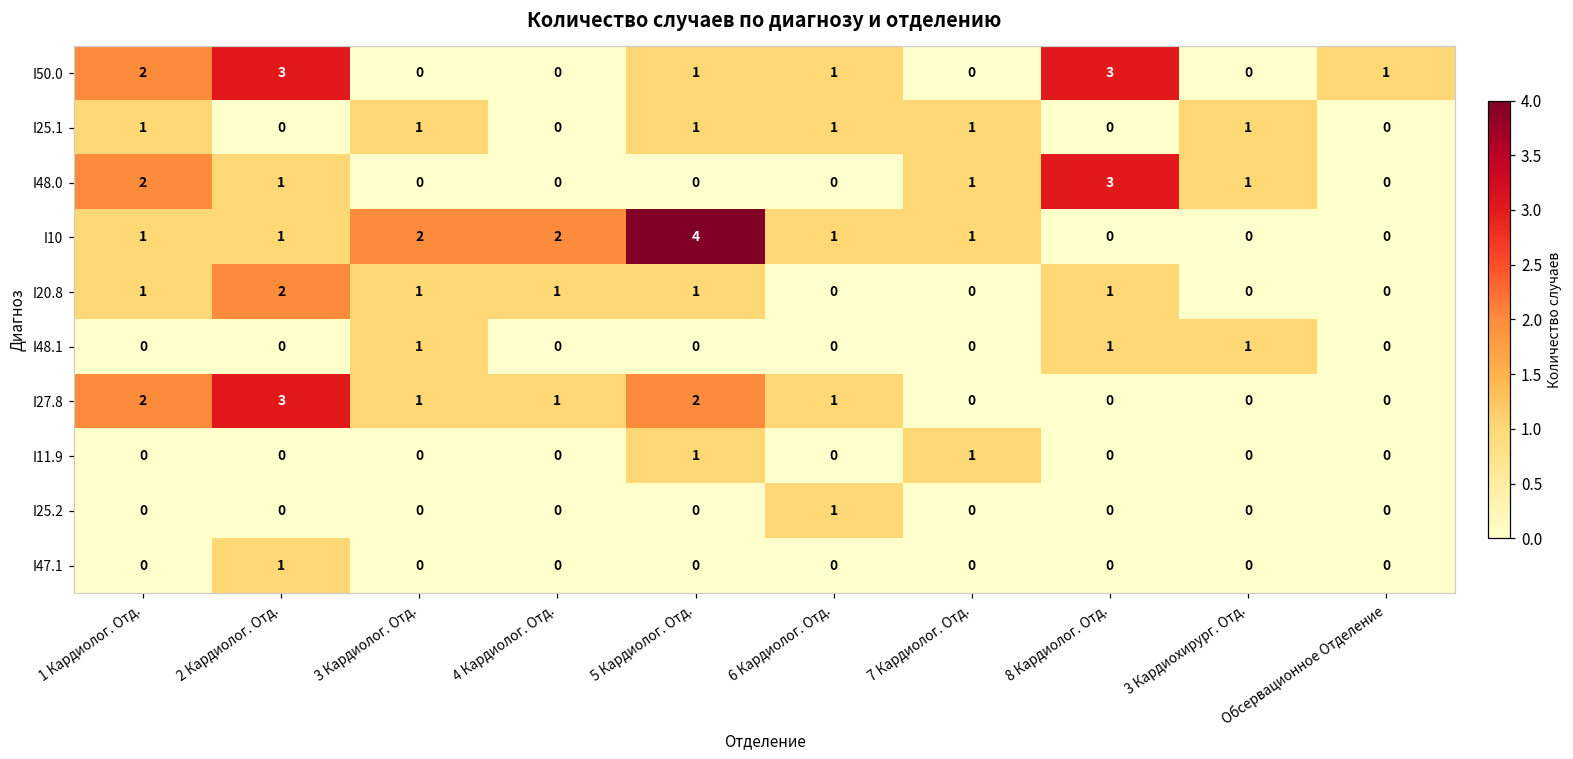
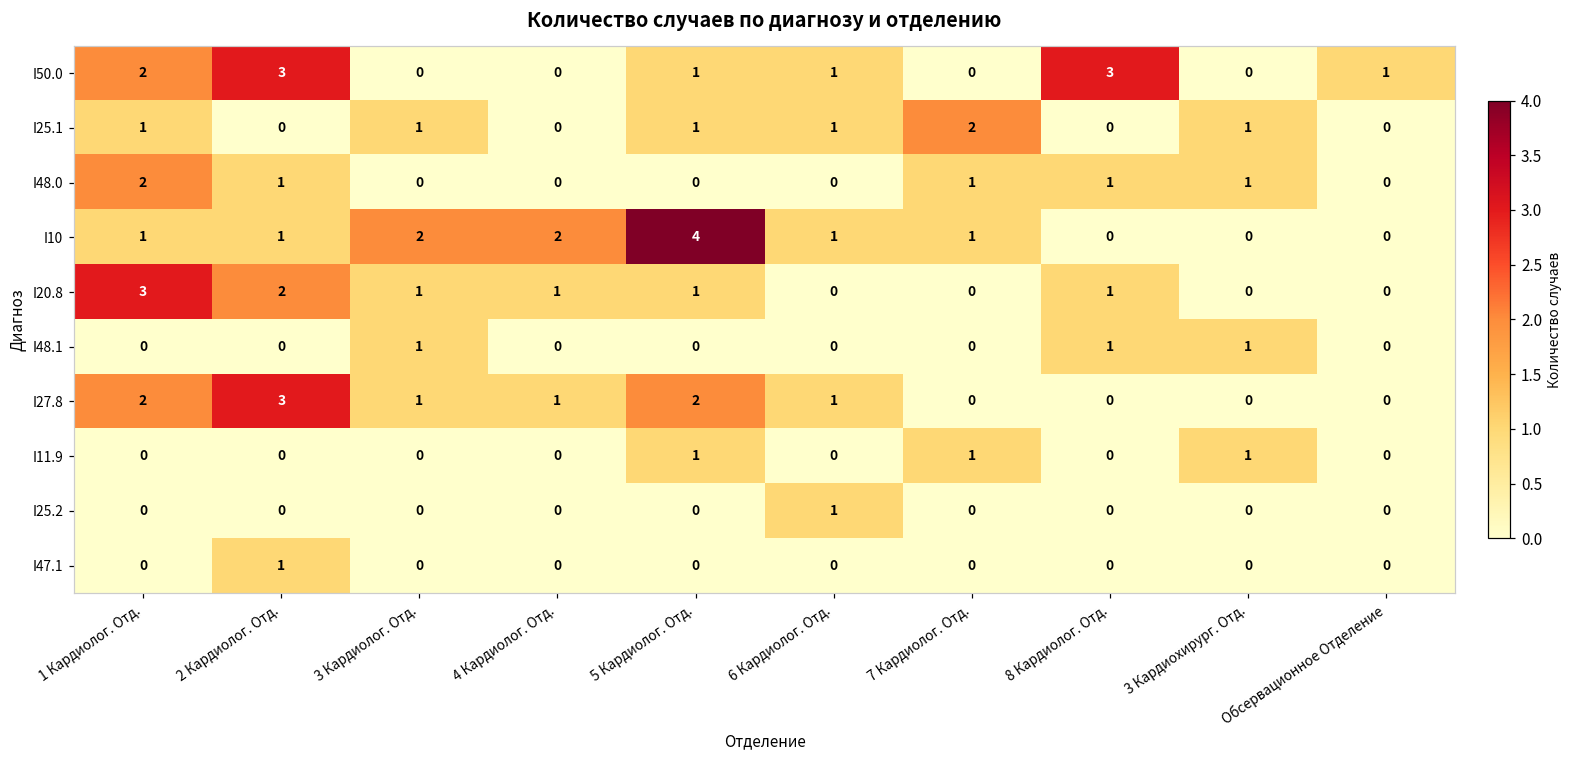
I25.1, 7 Кардиолог. Отд.: 1 -> 2
I48.0, 8 Кардиолог. Отд.: 3 -> 1
I20.8, 1 Кардиолог. Отд.: 1 -> 3
I11.9, 3 Кардиохирург. Отд.: 0 -> 1
